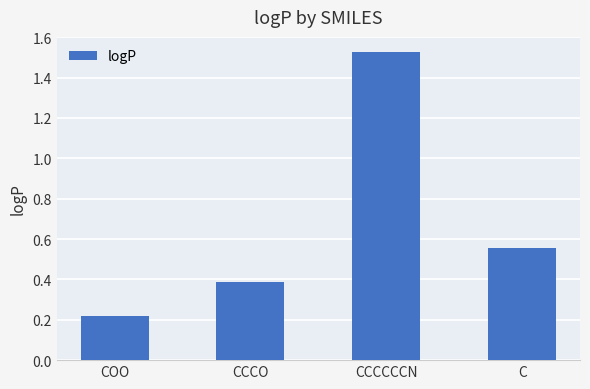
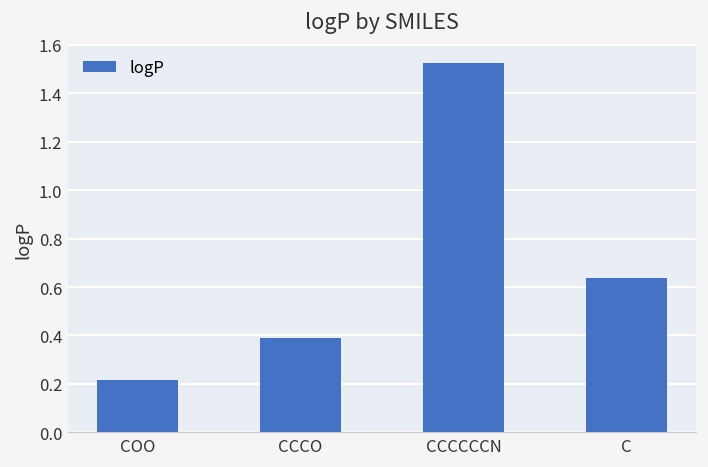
C: 0.56 -> 0.64
